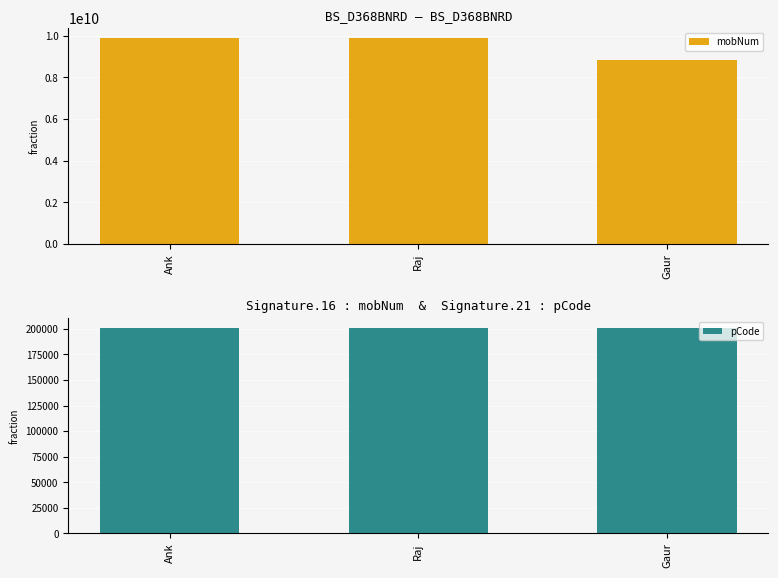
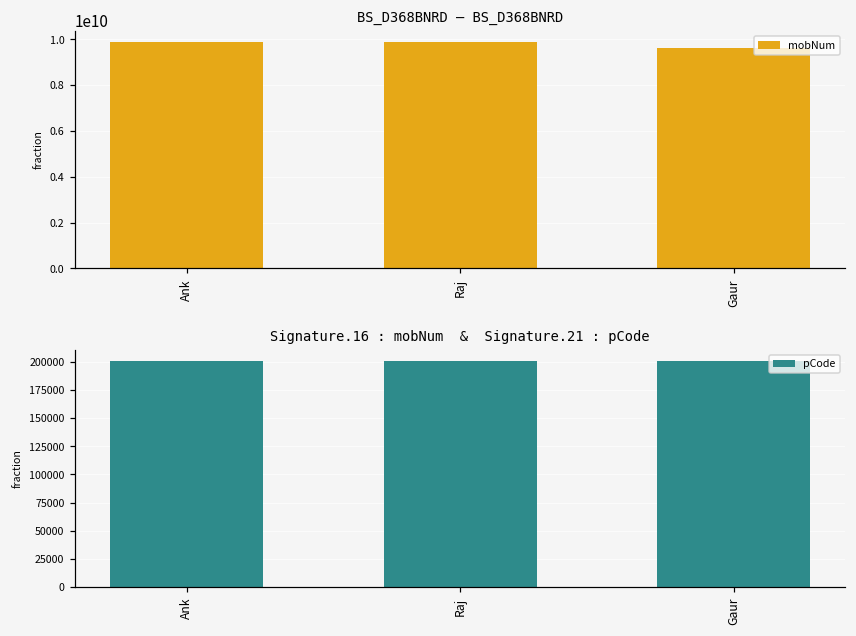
BS_D368BNRD – BS_D368BNRD, Gaur: 8900000000 -> 9600000000
